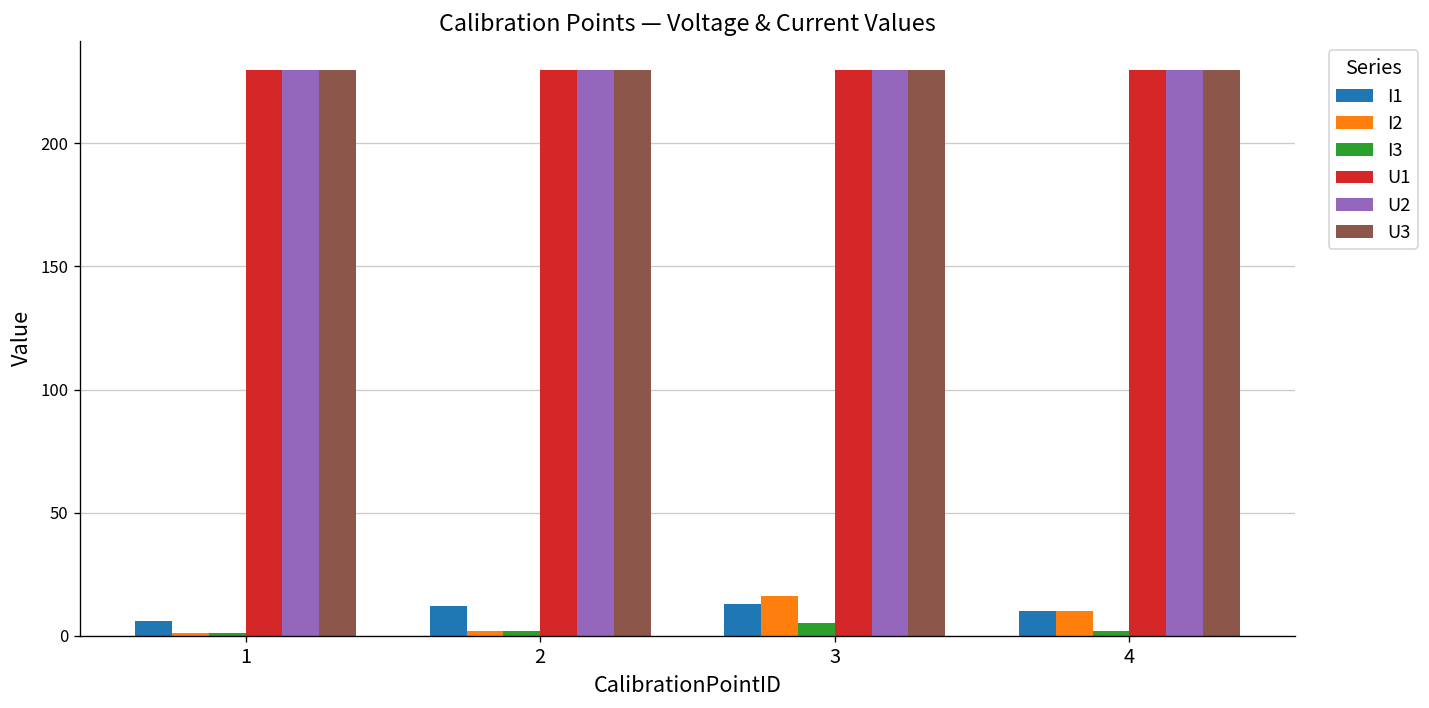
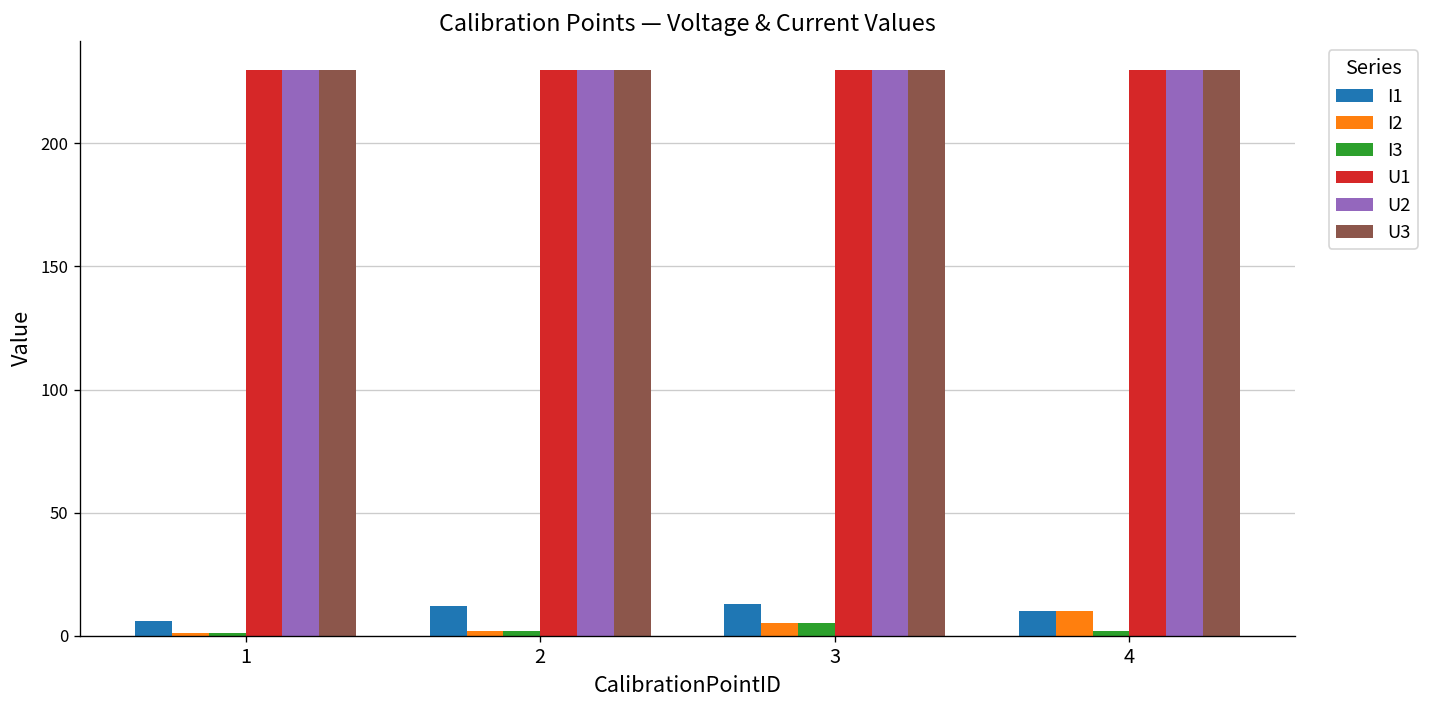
I2, 3: 16 -> 5
